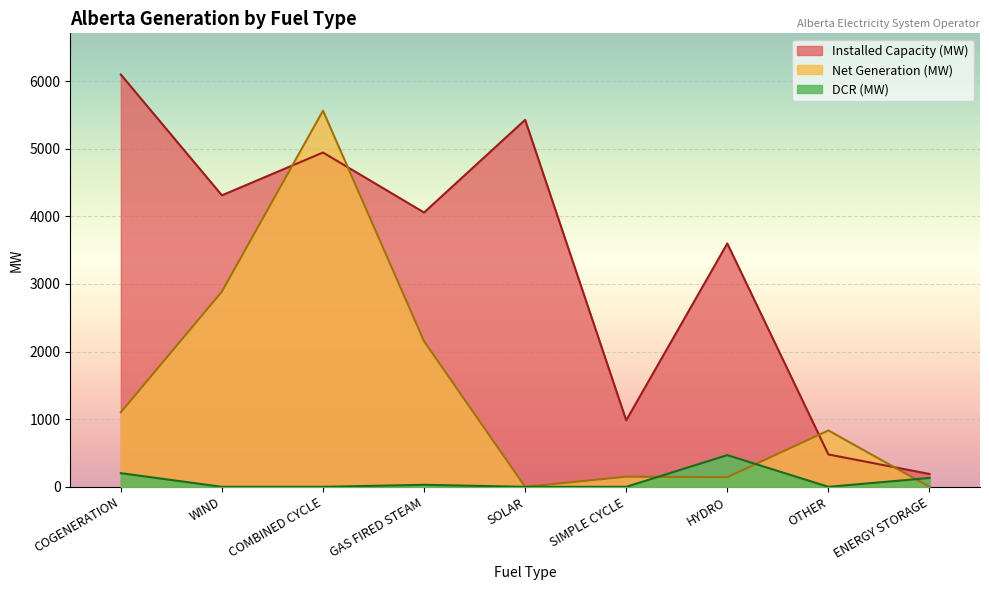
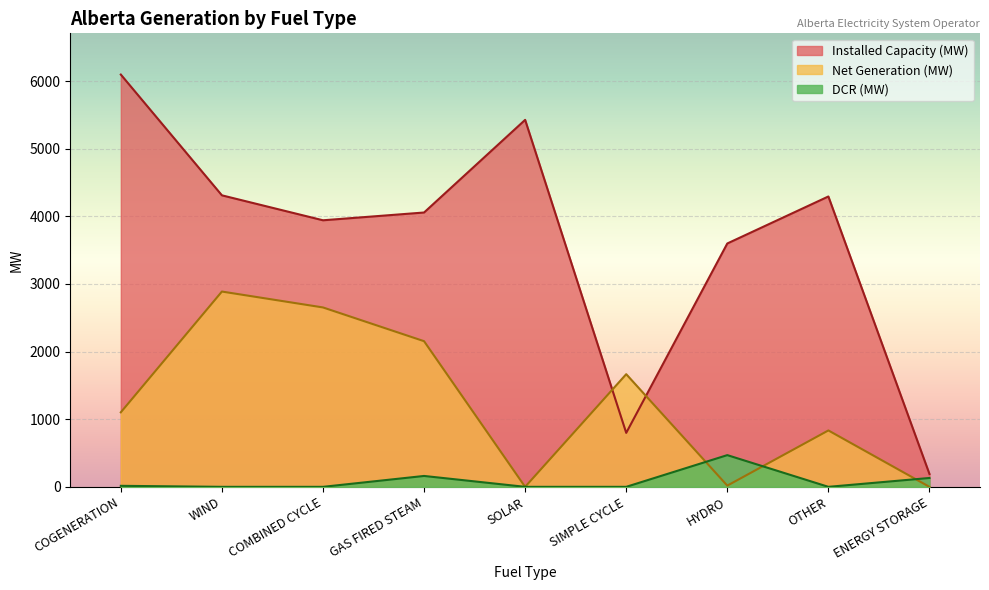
DCR (MW), COGENERATION: 200 -> 0
Installed Capacity (MW), COMBINED CYCLE: 4900 -> 3900
Net Generation (MW), COMBINED CYCLE: 5600 -> 2700
DCR (MW), GAS FIRED STEAM: 0 -> 200
Installed Capacity (MW), SIMPLE CYCLE: 1000 -> 800
Net Generation (MW), SIMPLE CYCLE: 200 -> 1700
Net Generation (MW), HYDRO: 100 -> 0
Installed Capacity (MW), OTHER: 500 -> 4300
